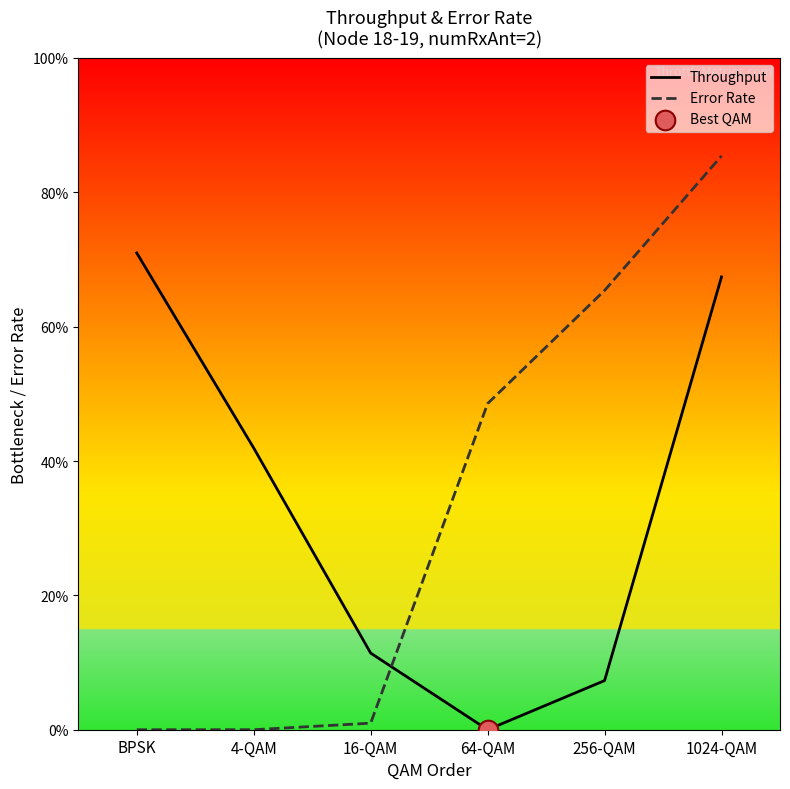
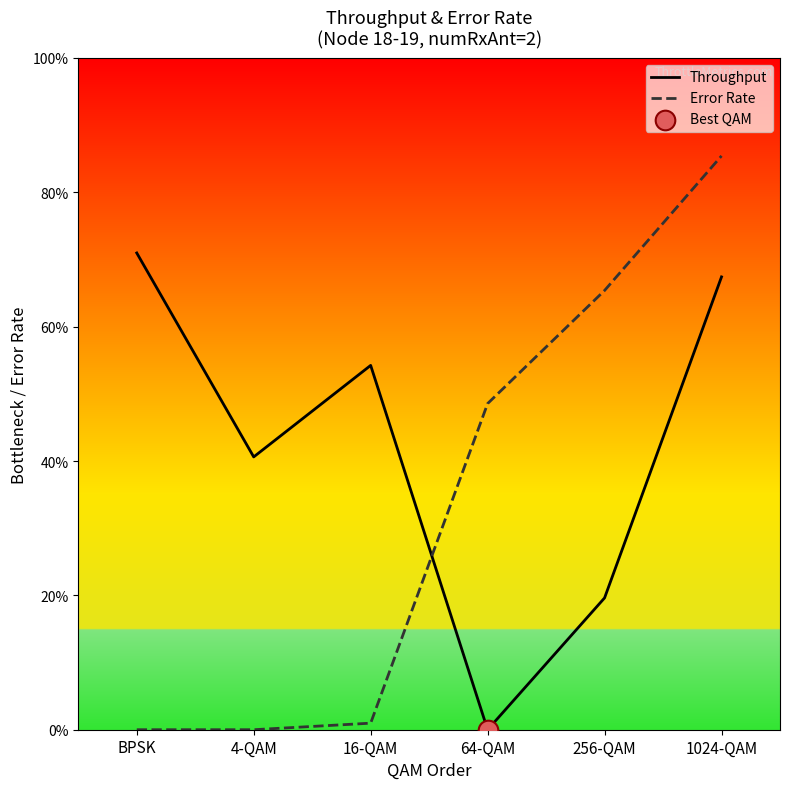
Throughput, 4-QAM: 42% -> 41%
Throughput, 16-QAM: 11% -> 54%
Throughput, 256-QAM: 7% -> 20%
